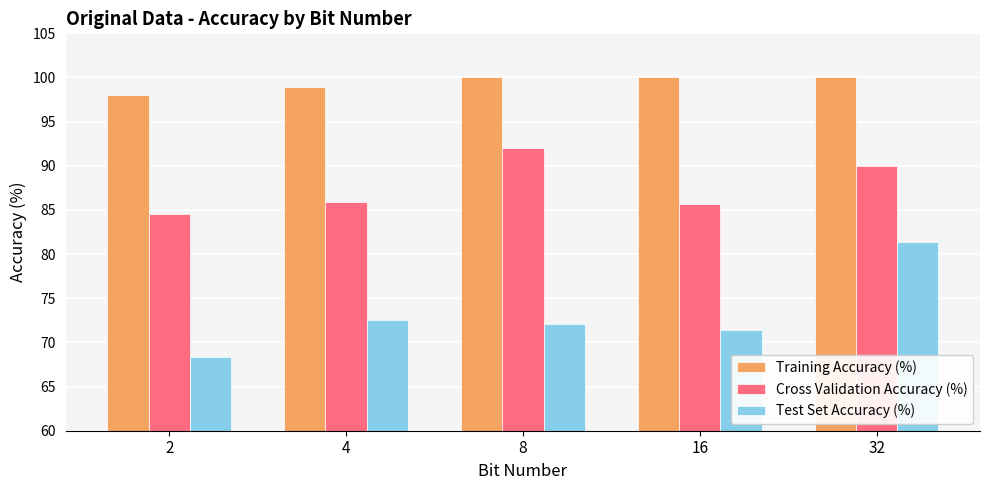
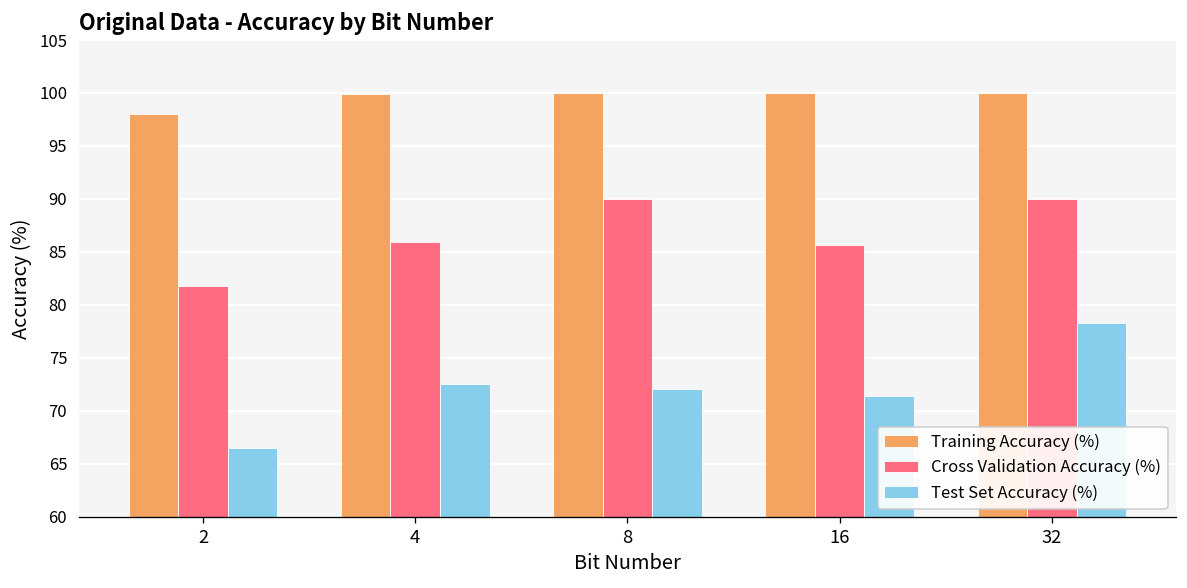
Cross Validation Accuracy (%), 2: 85 -> 82
Test Set Accuracy (%), 2: 68 -> 67
Training Accuracy (%), 4: 99 -> 100
Cross Validation Accuracy (%), 8: 92 -> 90
Test Set Accuracy (%), 32: 81 -> 78
